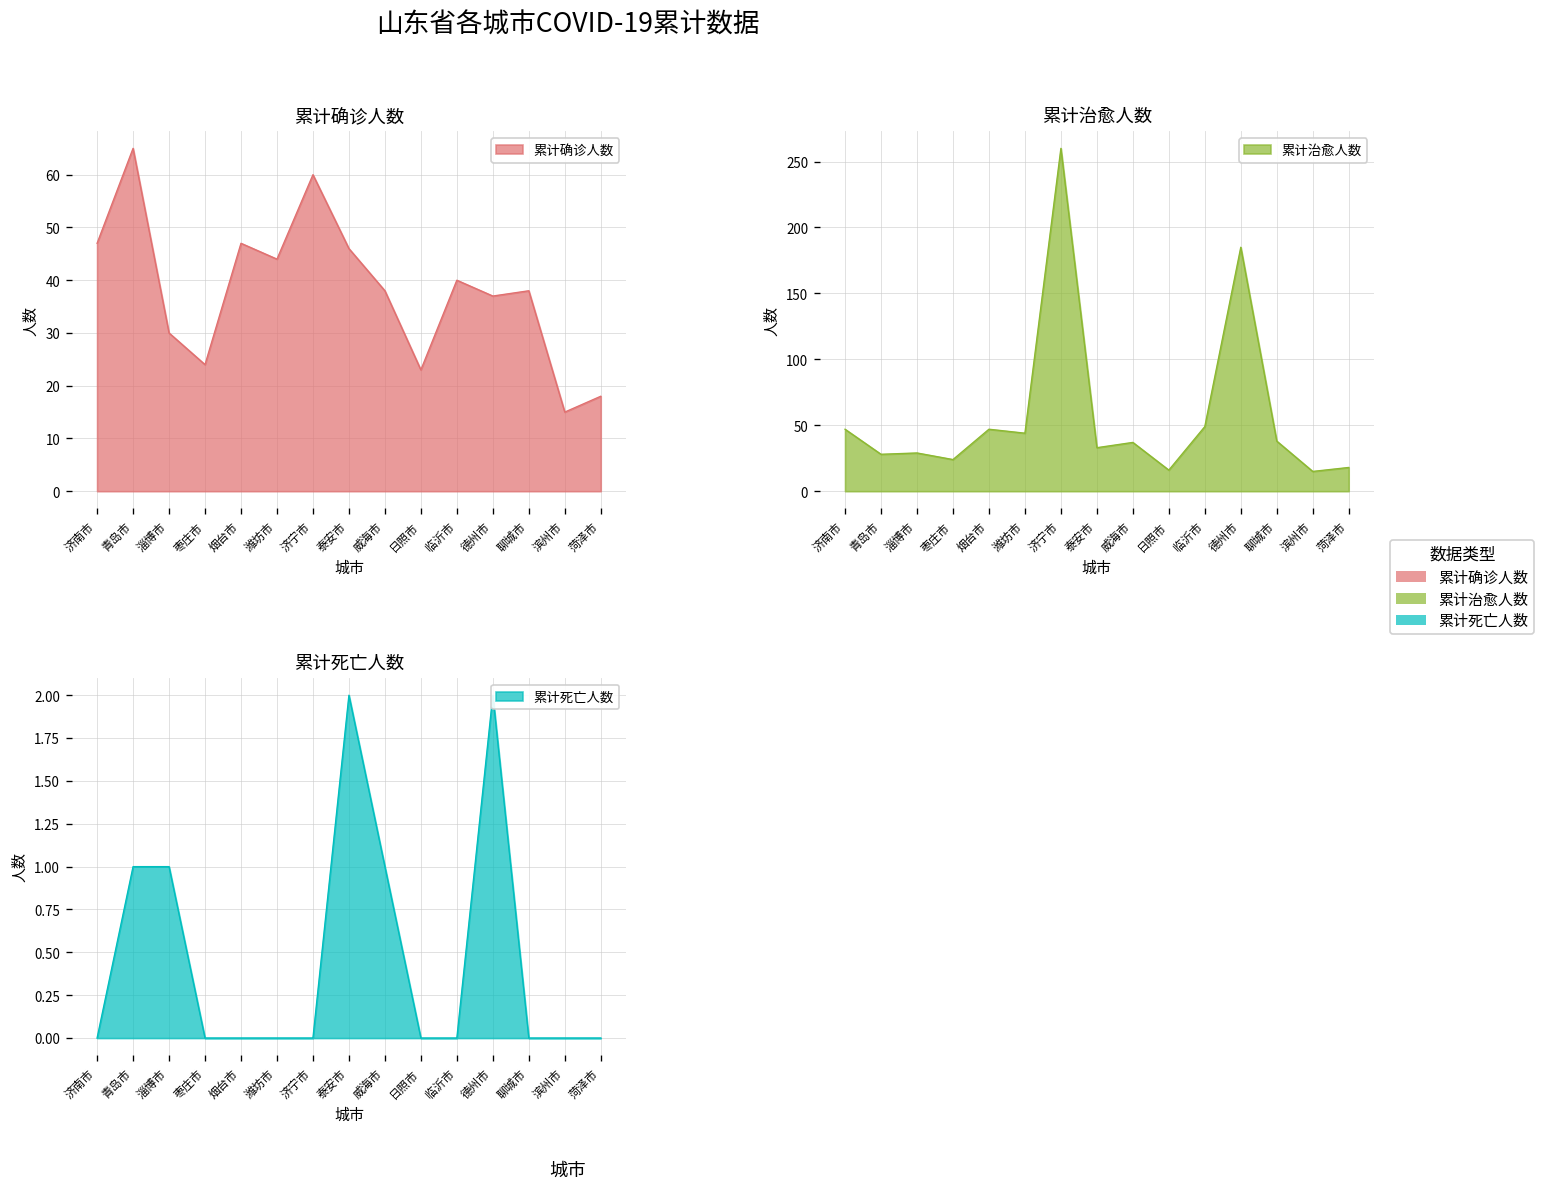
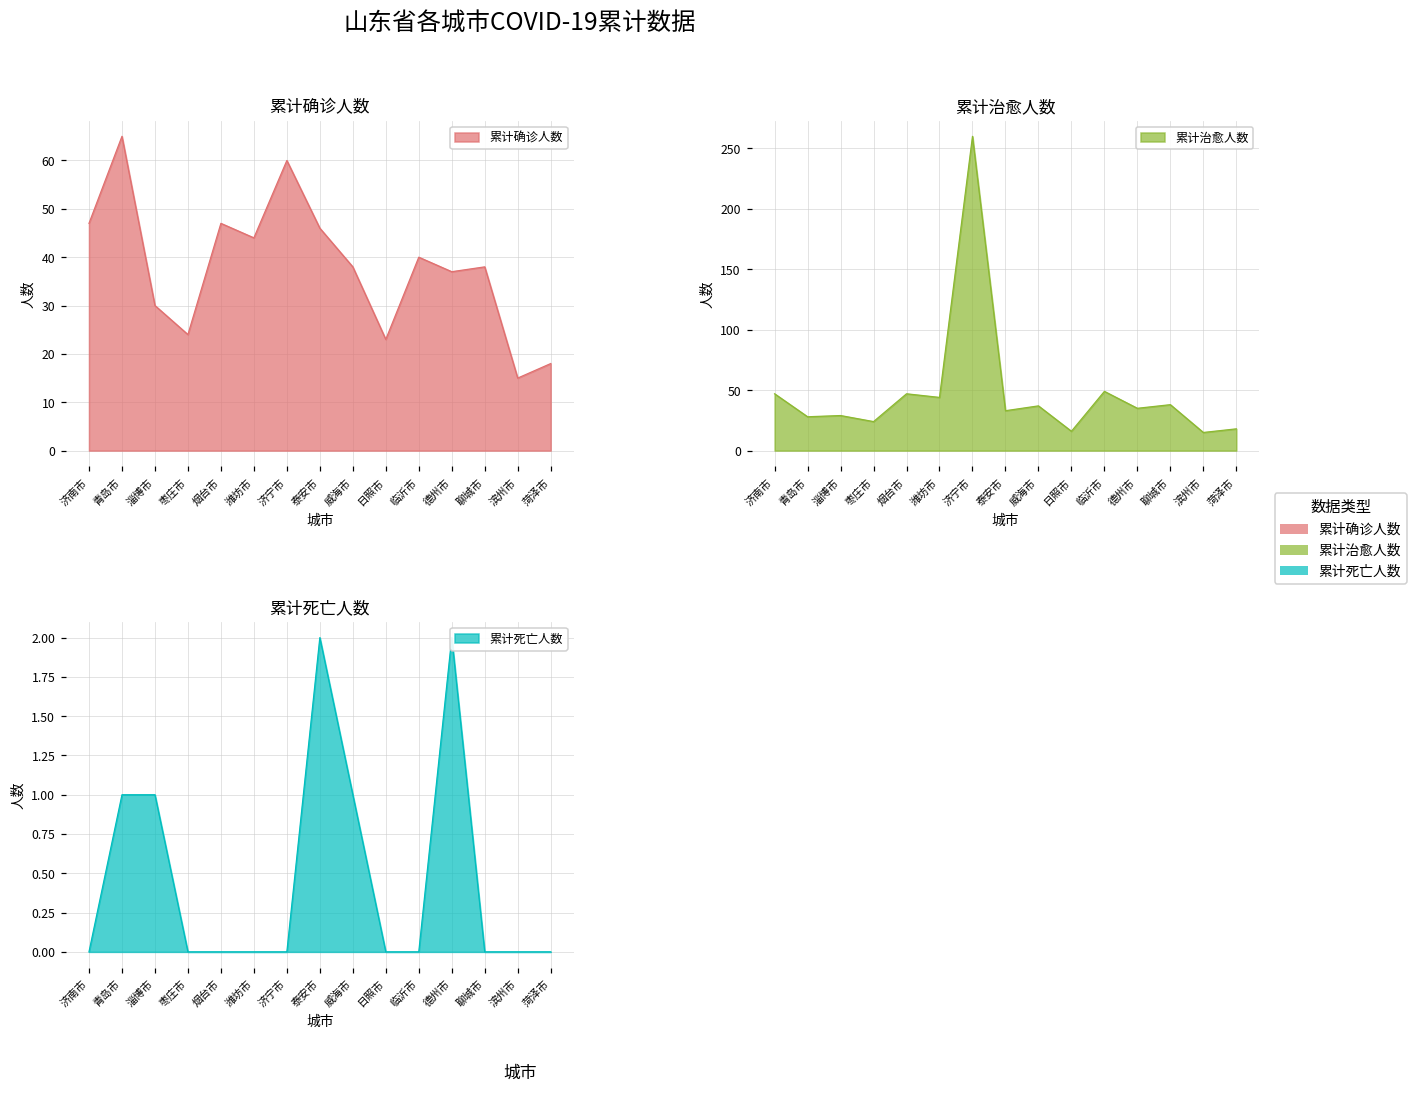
累计治愈人数, 德州市: 185 -> 35
